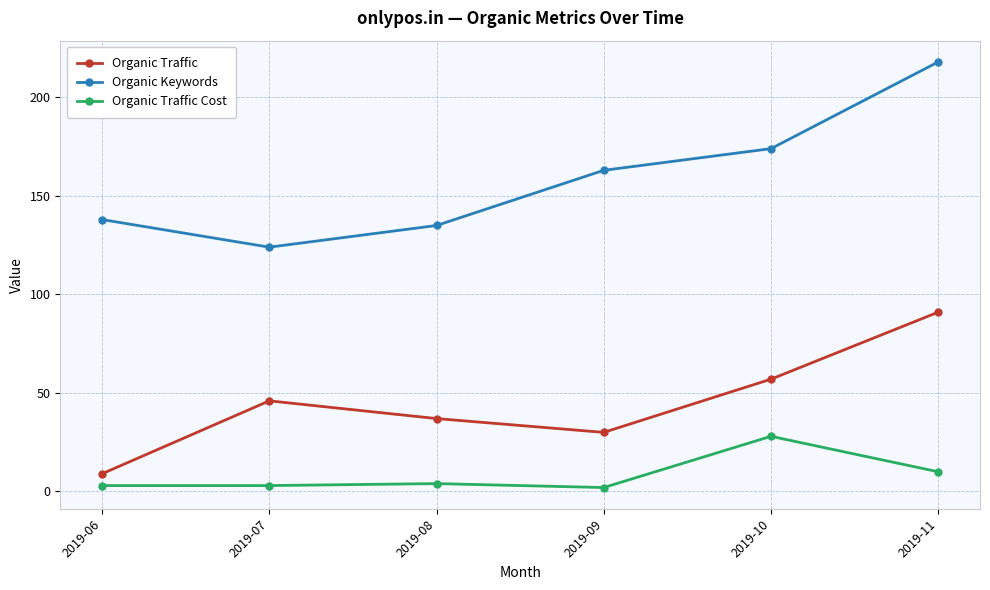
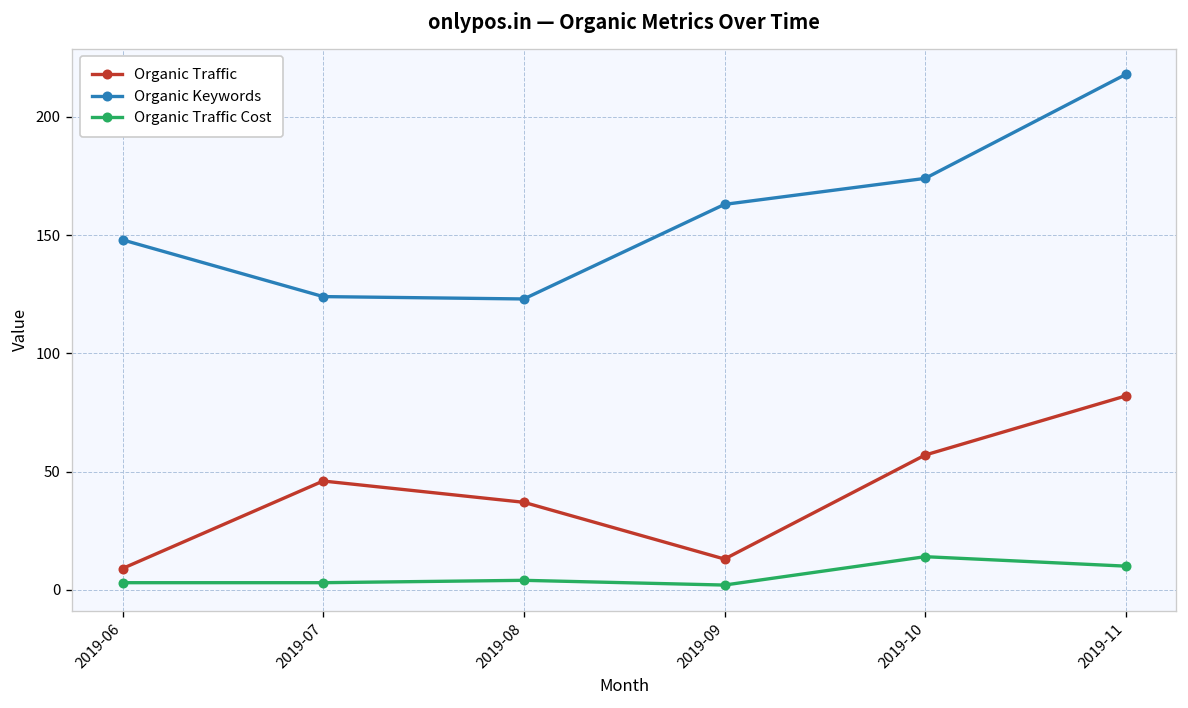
Organic Keywords, 2019-06: 138 -> 148
Organic Keywords, 2019-08: 135 -> 123
Organic Traffic, 2019-09: 30 -> 13
Organic Traffic Cost, 2019-10: 28 -> 14
Organic Traffic, 2019-11: 91 -> 82
